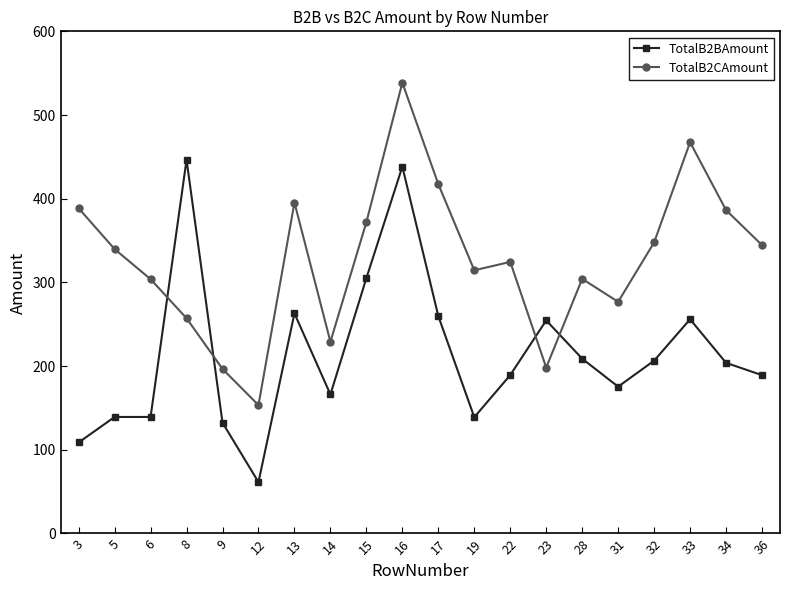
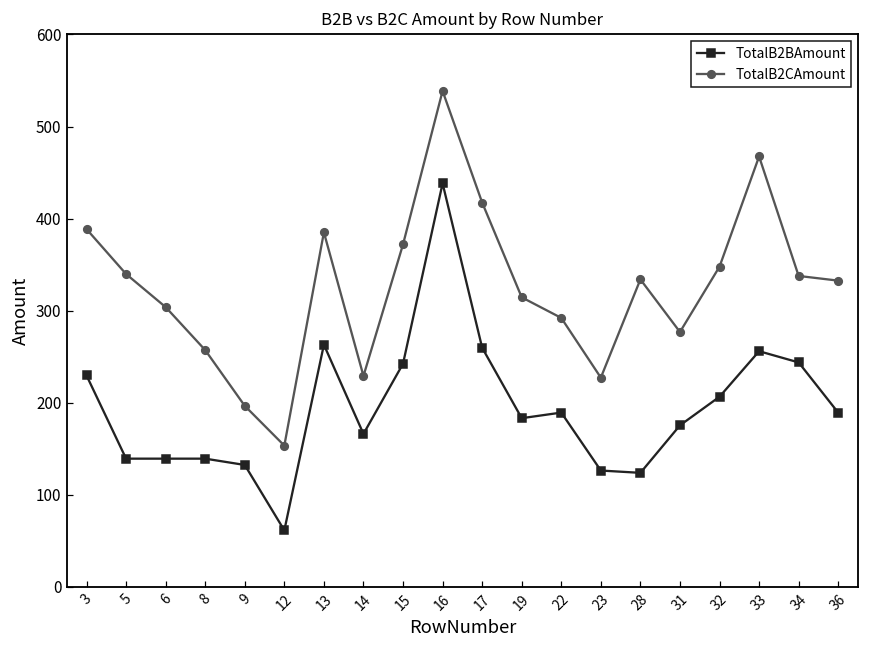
TotalB2BAmount, 3: 110 -> 230
TotalB2BAmount, 8: 450 -> 140
TotalB2CAmount, 13: 400 -> 390
TotalB2BAmount, 15: 310 -> 240
TotalB2BAmount, 19: 140 -> 180
TotalB2CAmount, 22: 320 -> 290
TotalB2BAmount, 23: 250 -> 130
TotalB2CAmount, 23: 200 -> 230
TotalB2BAmount, 28: 210 -> 120
TotalB2CAmount, 28: 300 -> 330
TotalB2BAmount, 34: 200 -> 240
TotalB2CAmount, 34: 390 -> 340
TotalB2CAmount, 36: 340 -> 330
